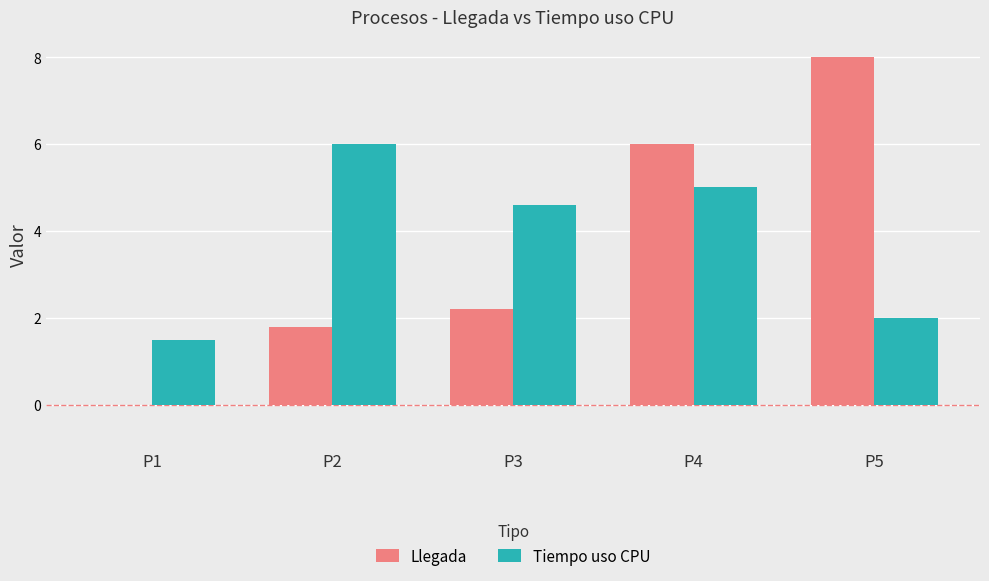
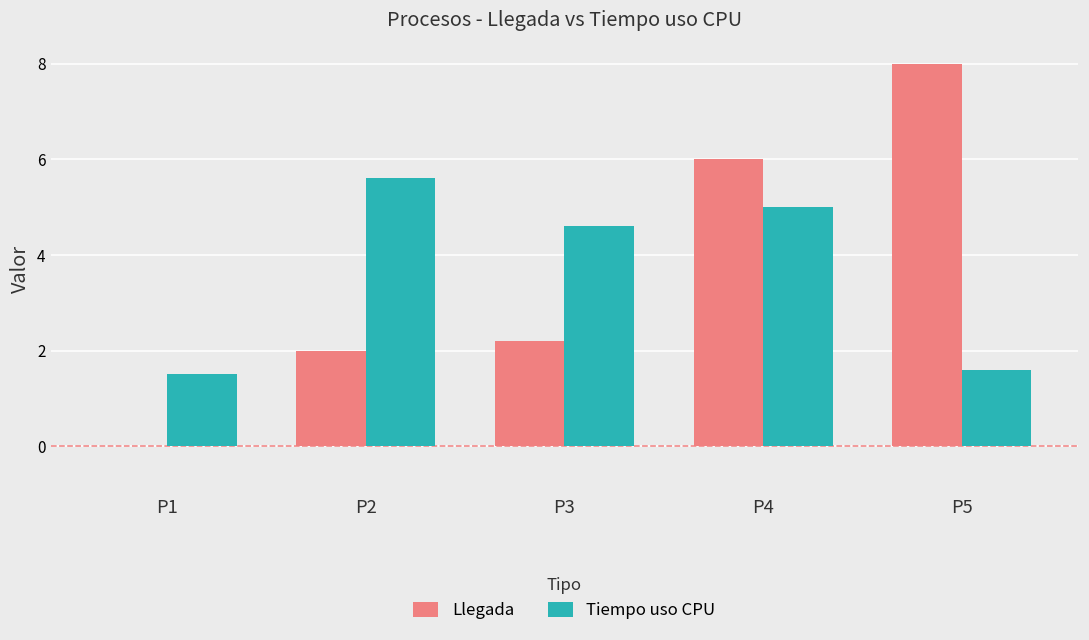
Llegada, P2: 1.8 -> 2.0
Tiempo uso CPU, P2: 6.0 -> 5.6
Tiempo uso CPU, P5: 2.0 -> 1.6
